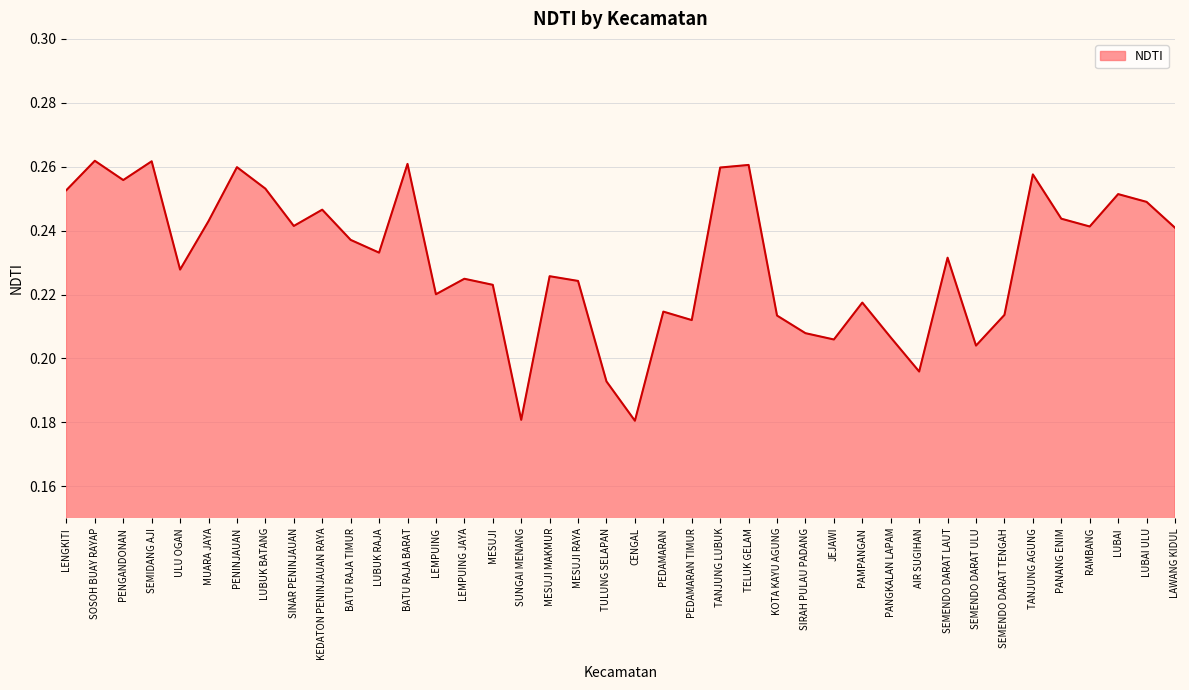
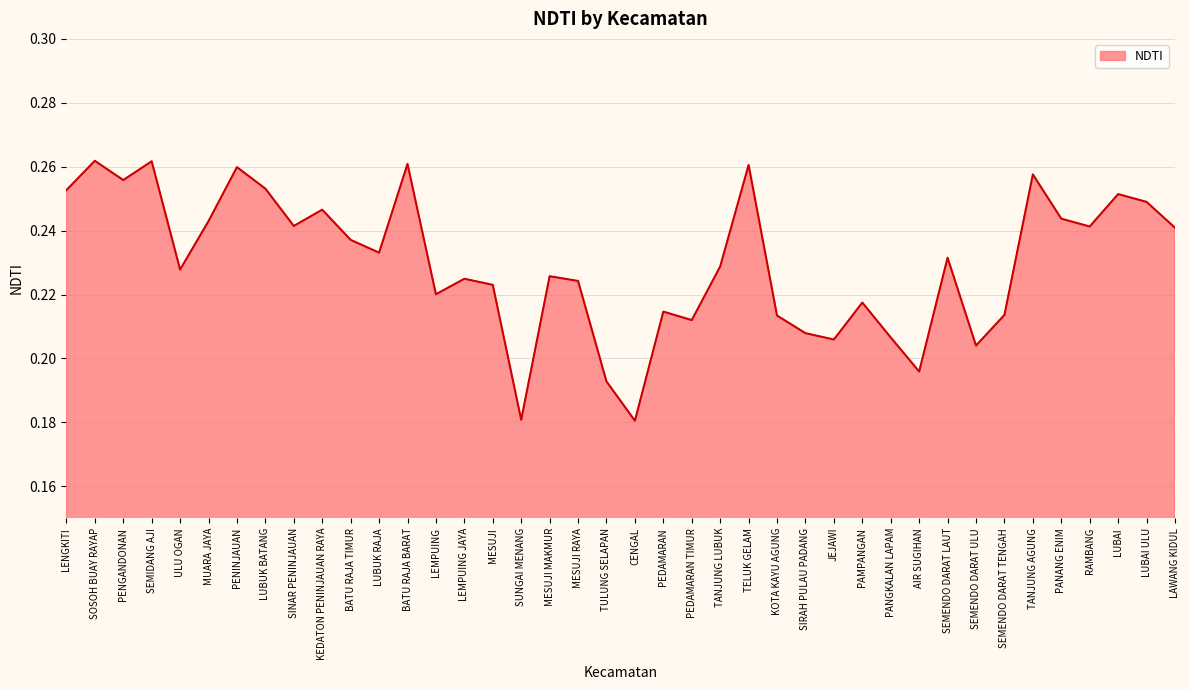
TANJUNG LUBUK: 0.260 -> 0.229
